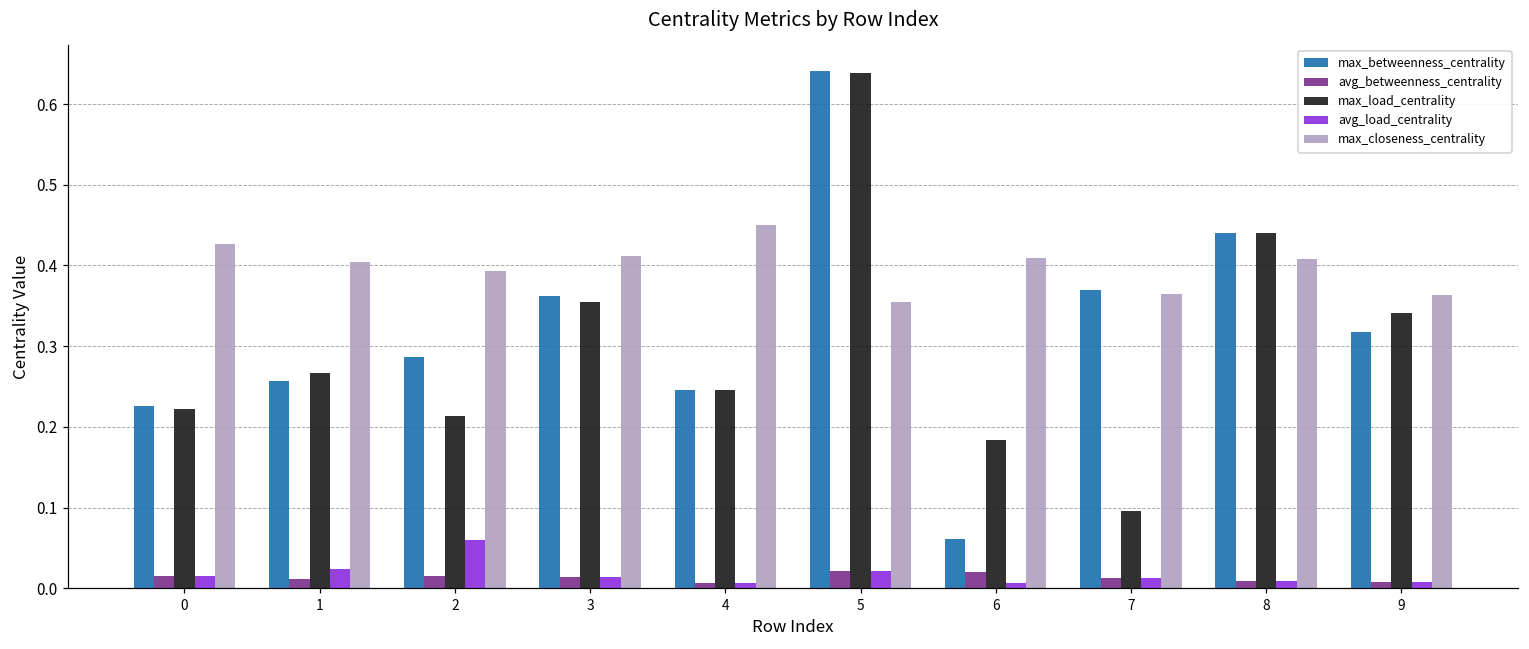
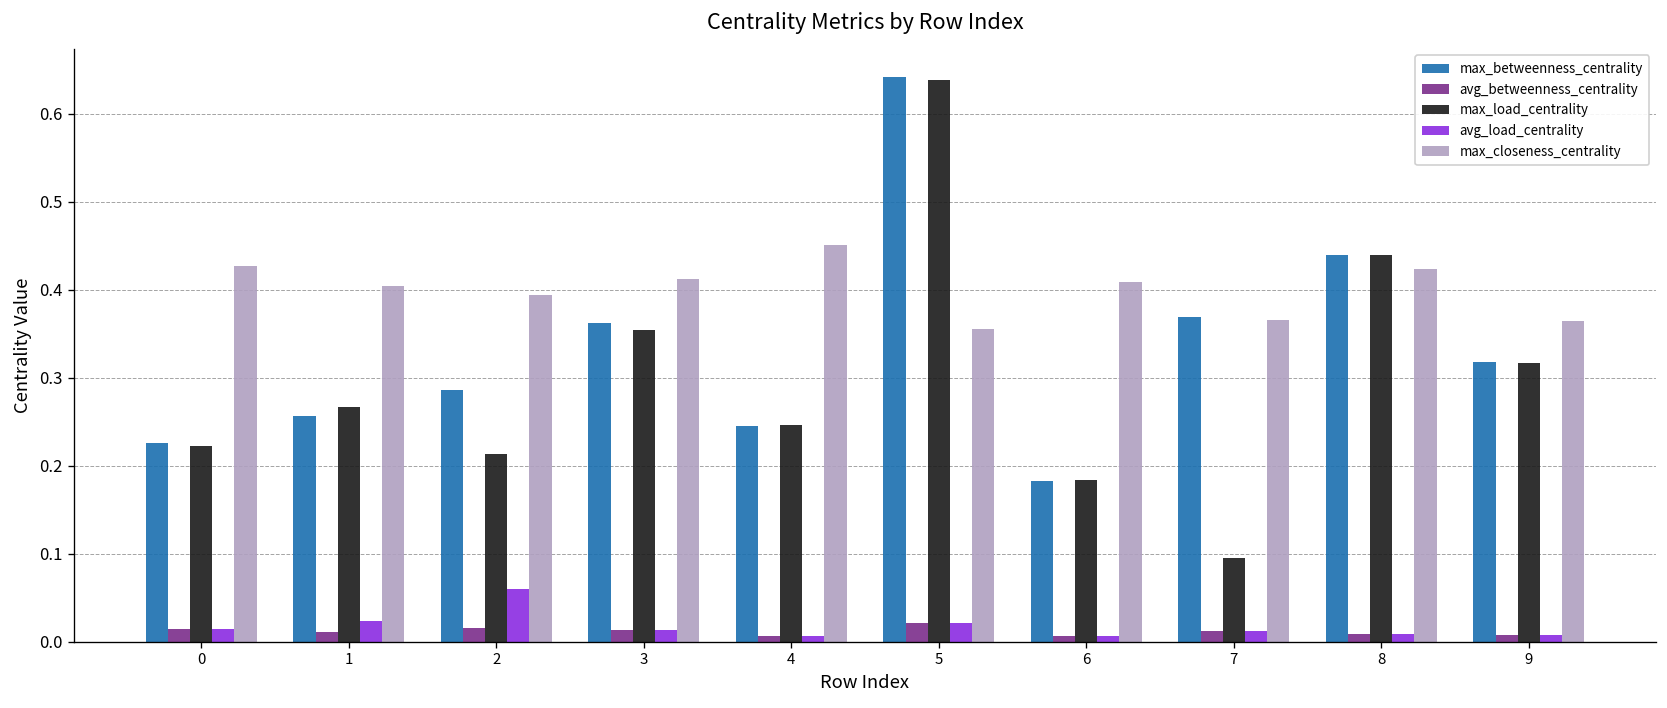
max_betweenness_centrality, 6: 0.06 -> 0.18
avg_betweenness_centrality, 6: 0.02 -> 0.01
max_closeness_centrality, 8: 0.41 -> 0.42
max_load_centrality, 9: 0.34 -> 0.32
